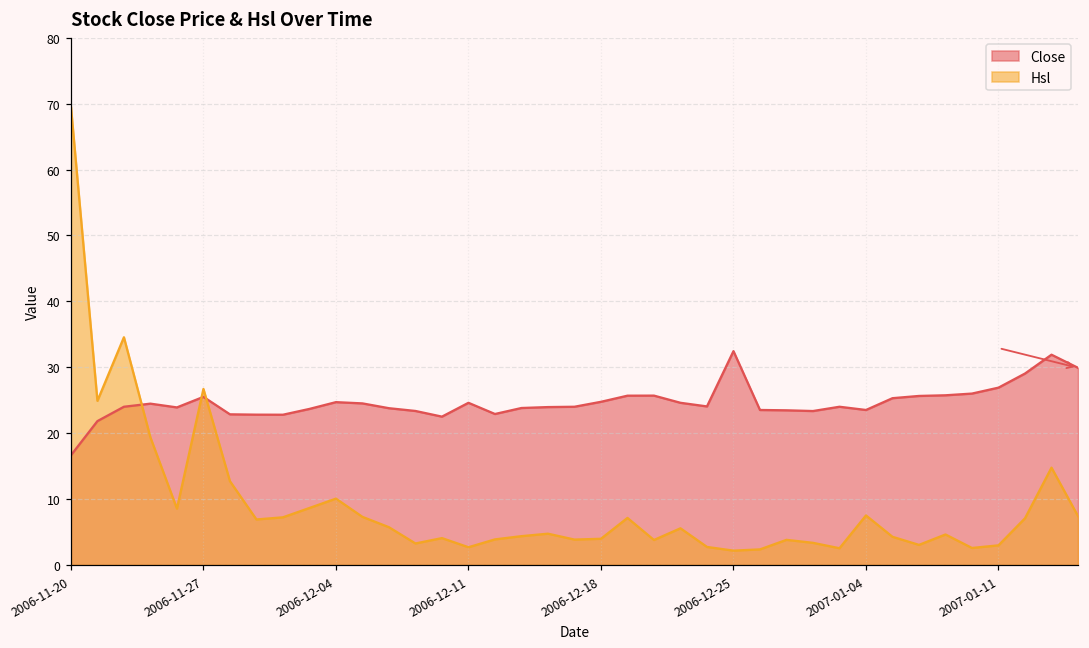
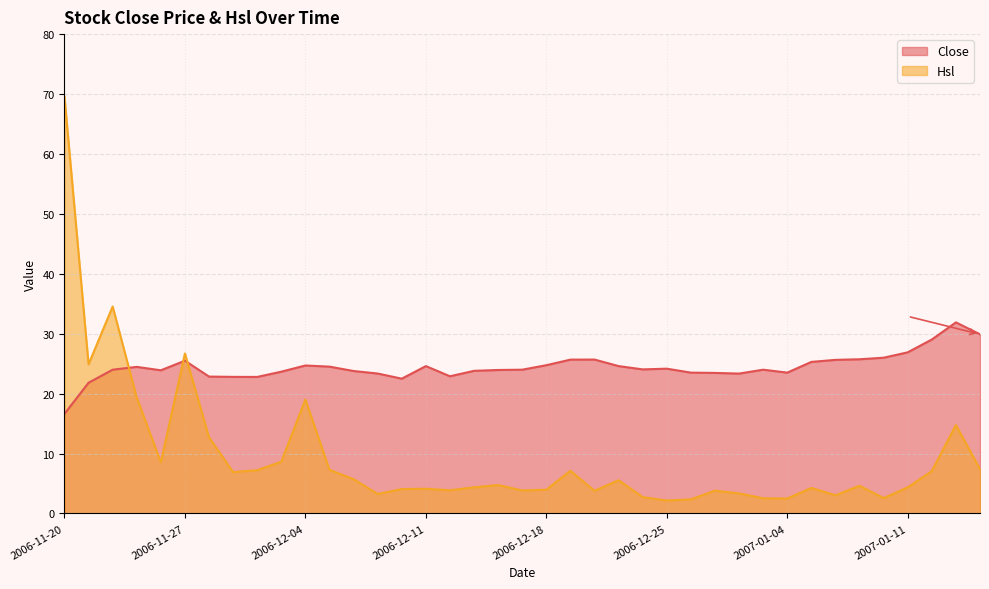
Hsl, 2006-12-04: 10 -> 19
Hsl, 2006-12-11: 3 -> 4
Close, 2006-12-25: 32 -> 24
Hsl, 2007-01-04: 8 -> 2
Hsl, 2007-01-11: 3 -> 4
